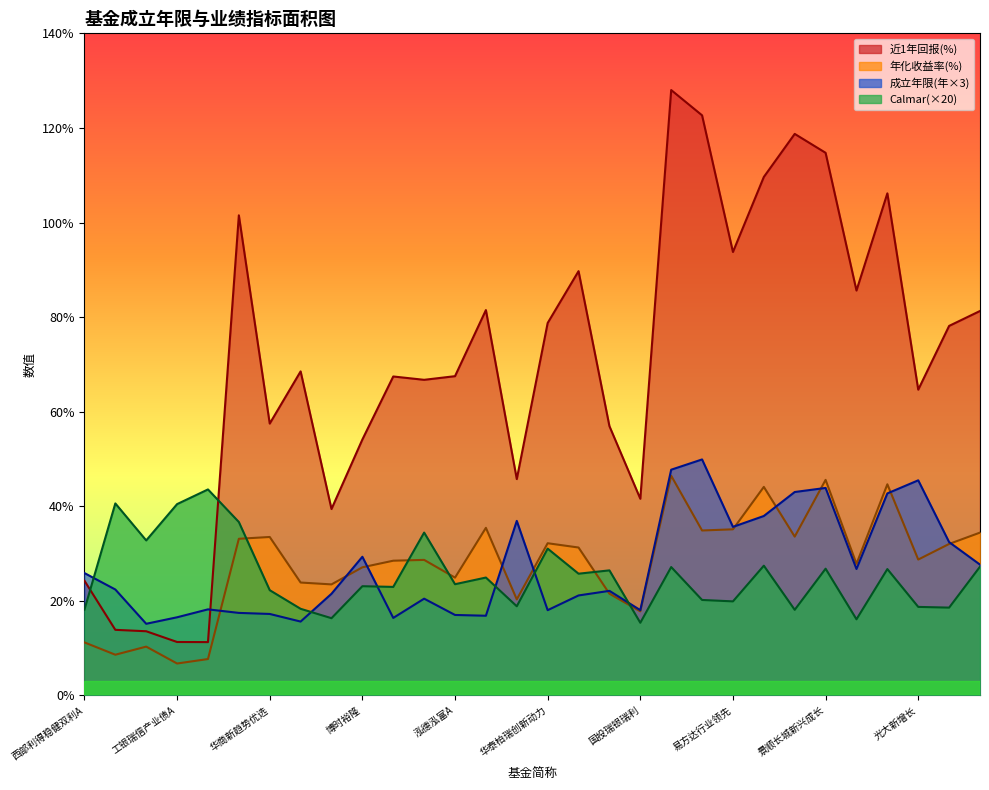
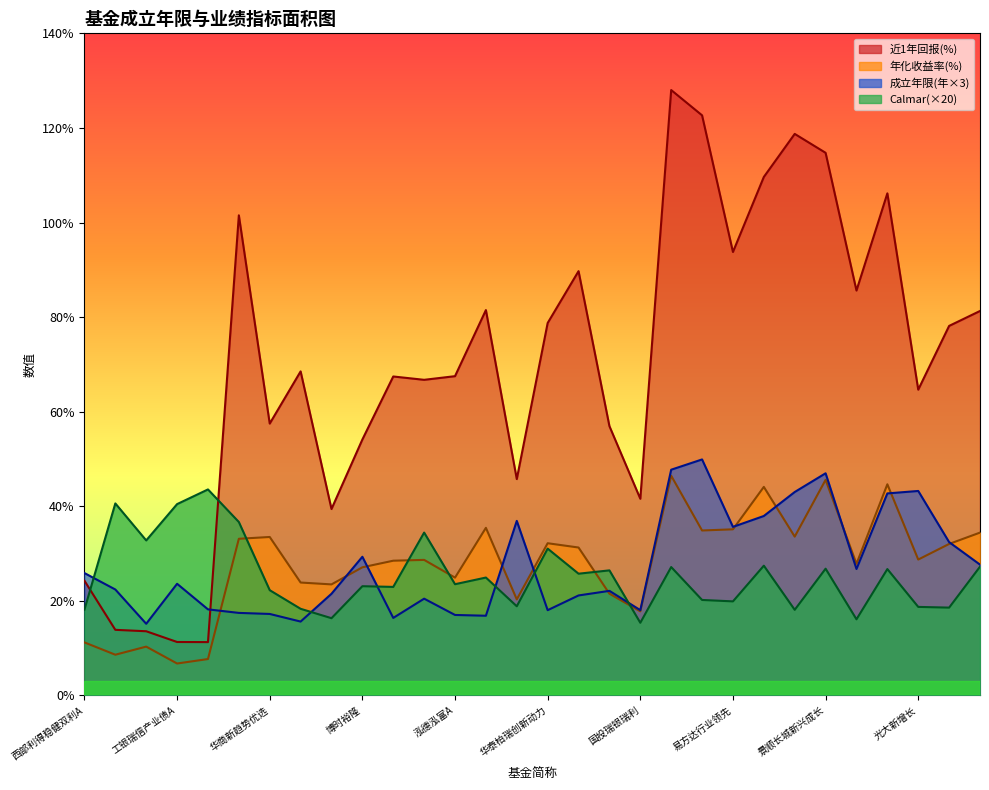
成立年限(年×3), 工银瑞信产业债A: 17% -> 24%
成立年限(年×3), 景顺长城新兴成长: 44% -> 47%
成立年限(年×3), 光大新增长: 45% -> 43%
